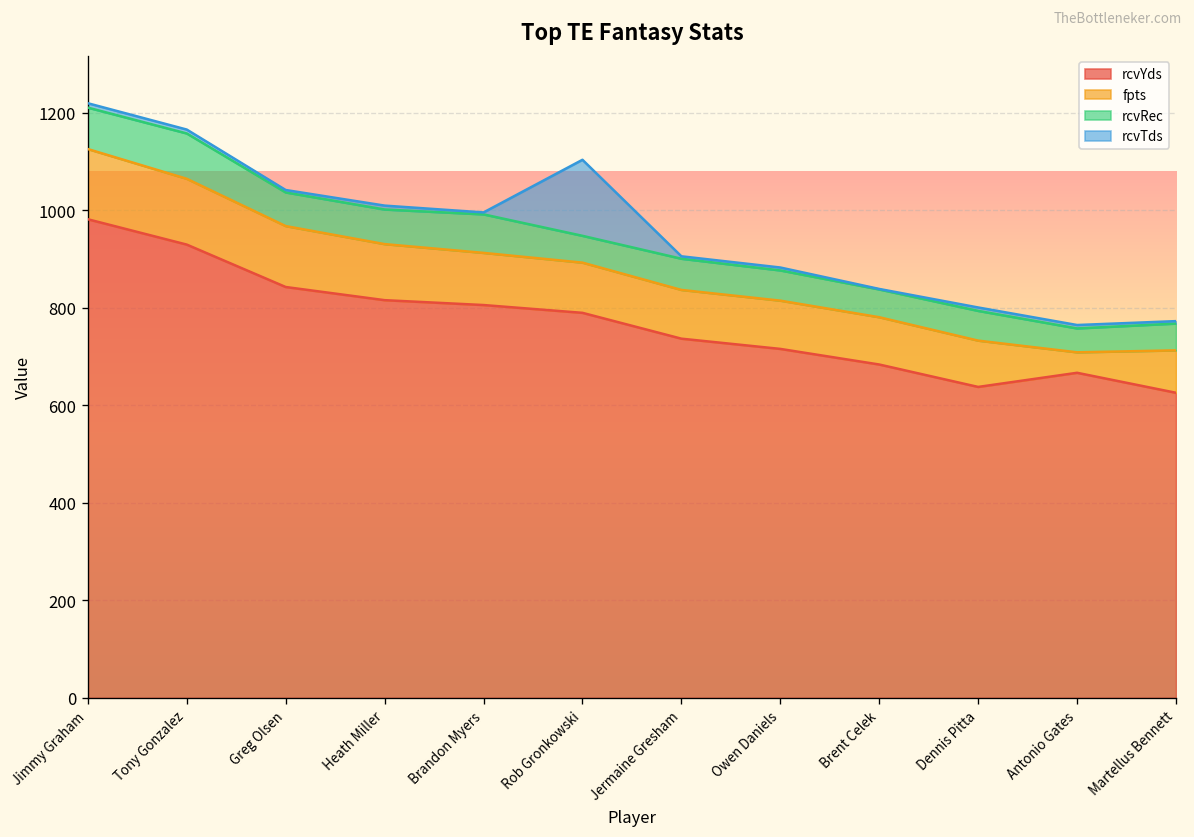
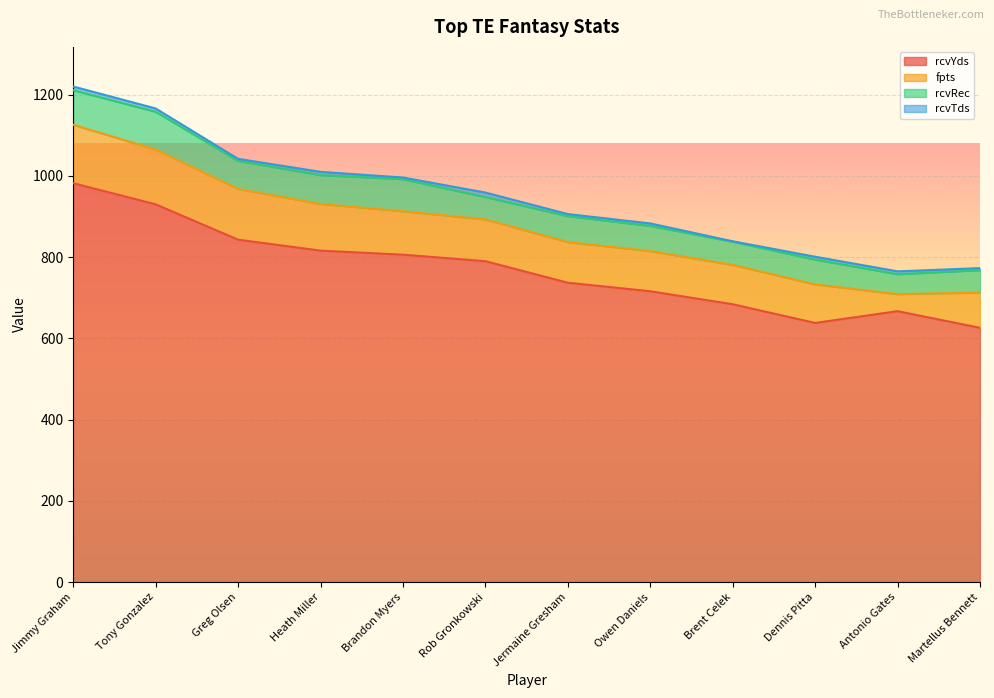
rcvTds, Rob Gronkowski: 160 -> 10
